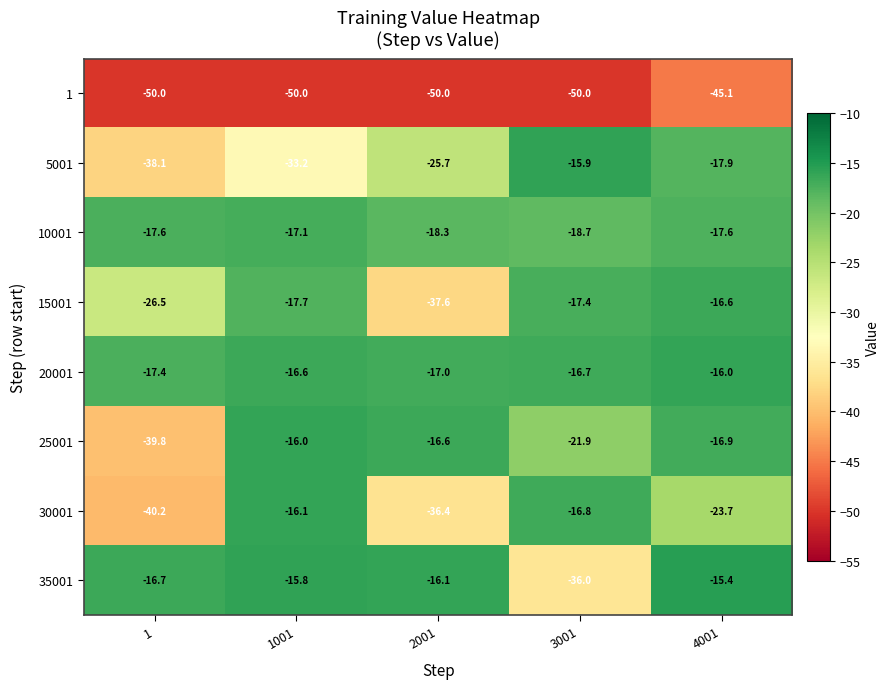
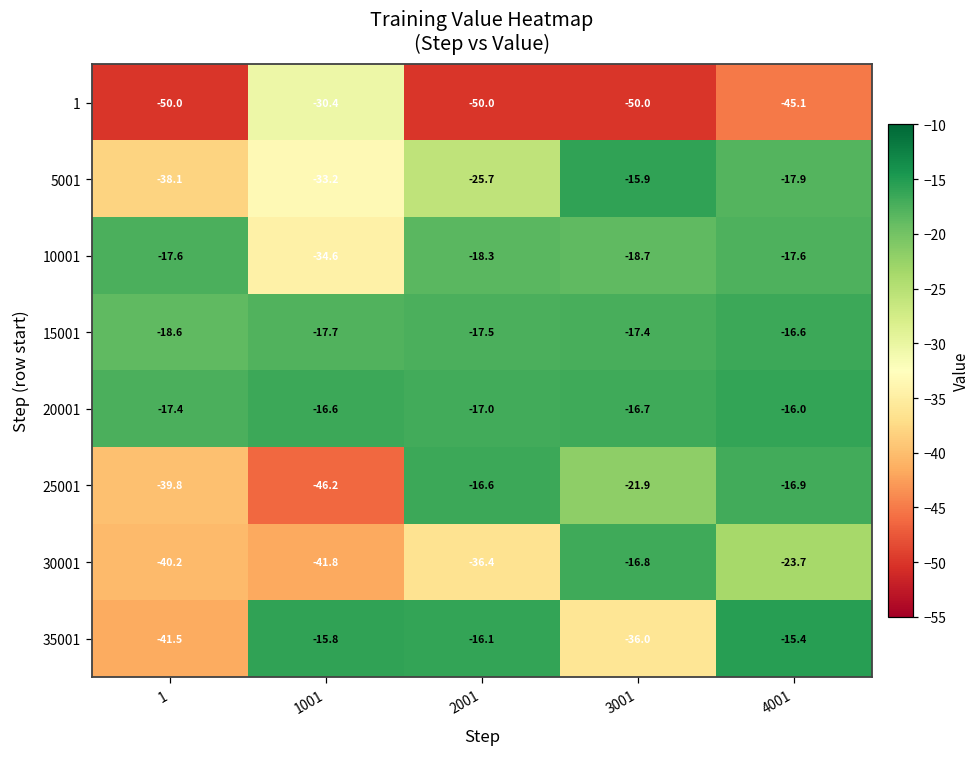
1, 1001: -50.0 -> -30.4
10001, 1001: -17.1 -> -34.6
15001, 1: -26.5 -> -18.6
15001, 2001: -37.6 -> -17.5
25001, 1001: -16.0 -> -46.2
30001, 1001: -16.1 -> -41.8
35001, 1: -16.7 -> -41.5
